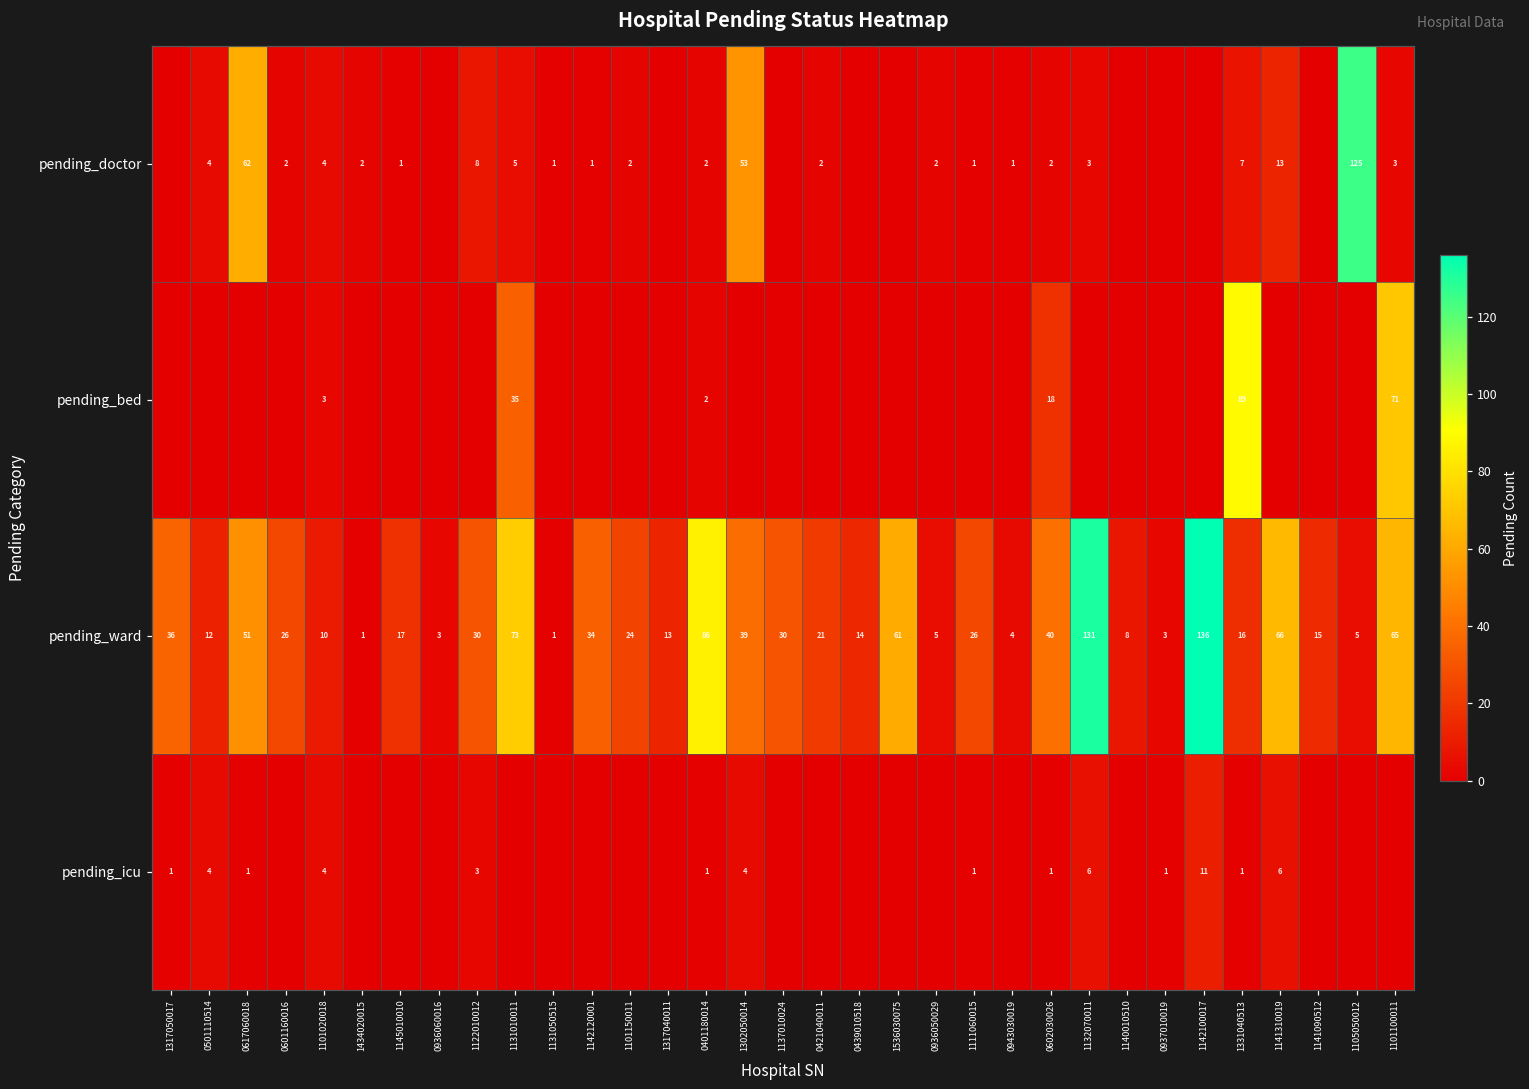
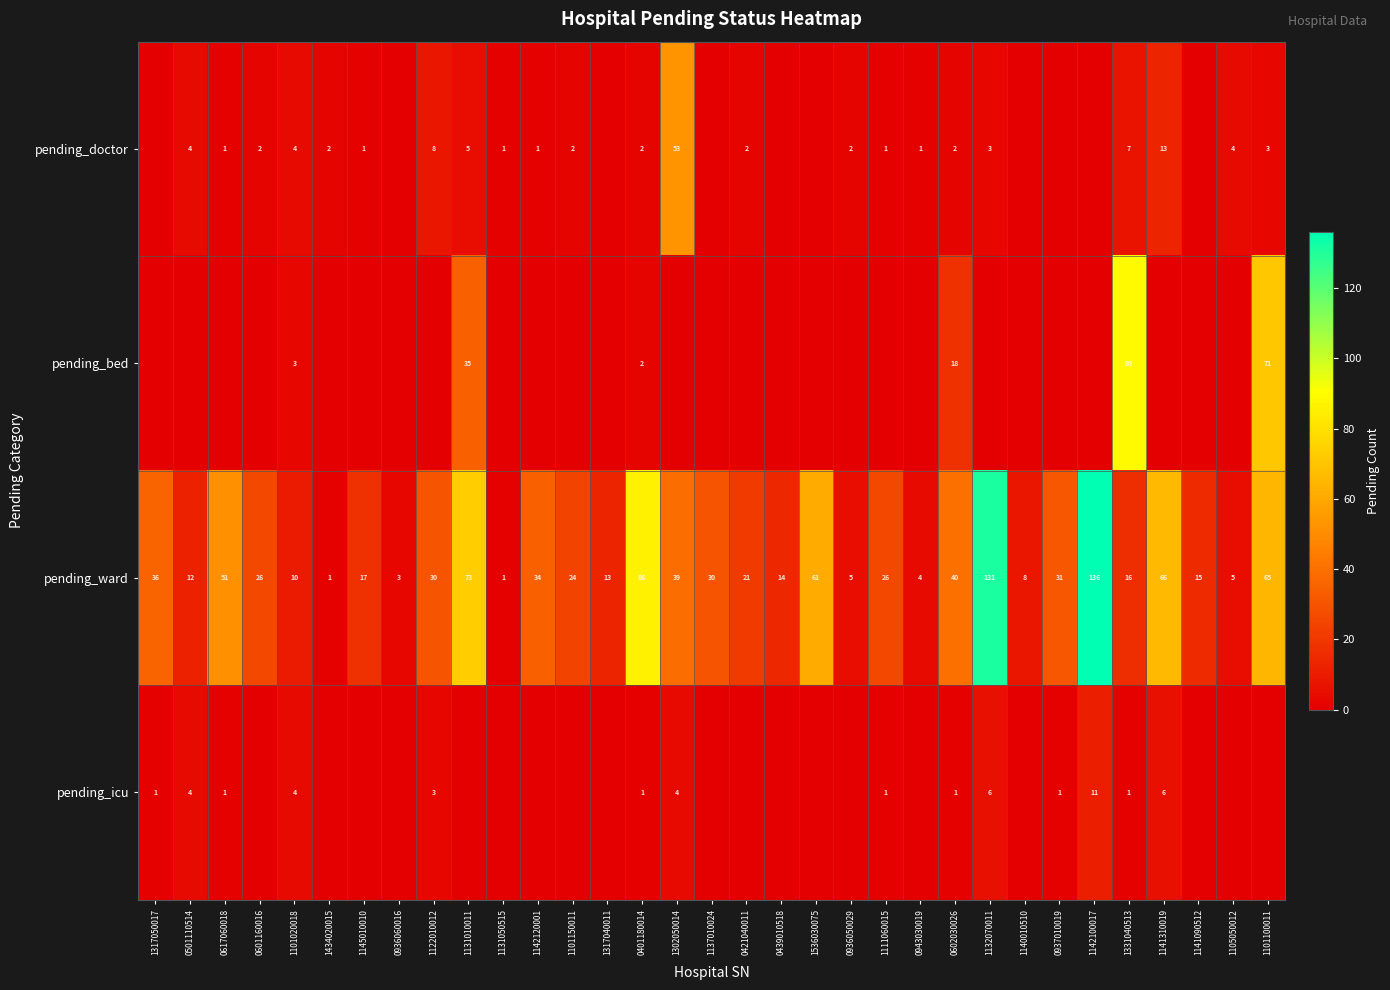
pending_doctor, 0617060018: 62 -> 1
pending_doctor, 1105050012: 125 -> 4
pending_ward, 0937010019: 3 -> 31
